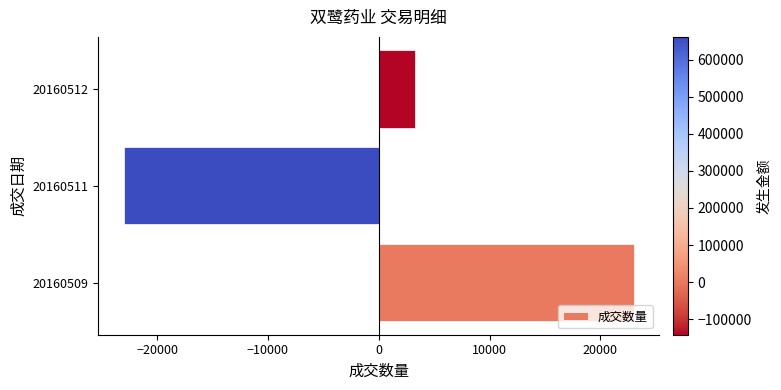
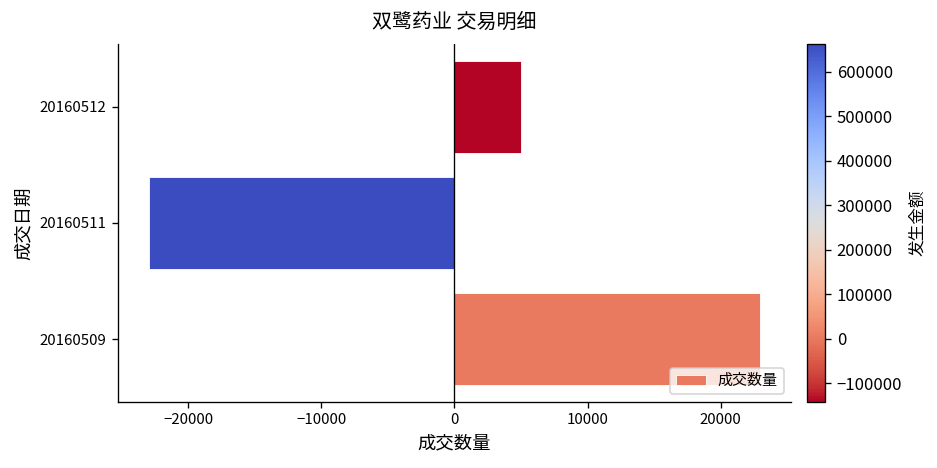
20160512: 3200 -> 5000
